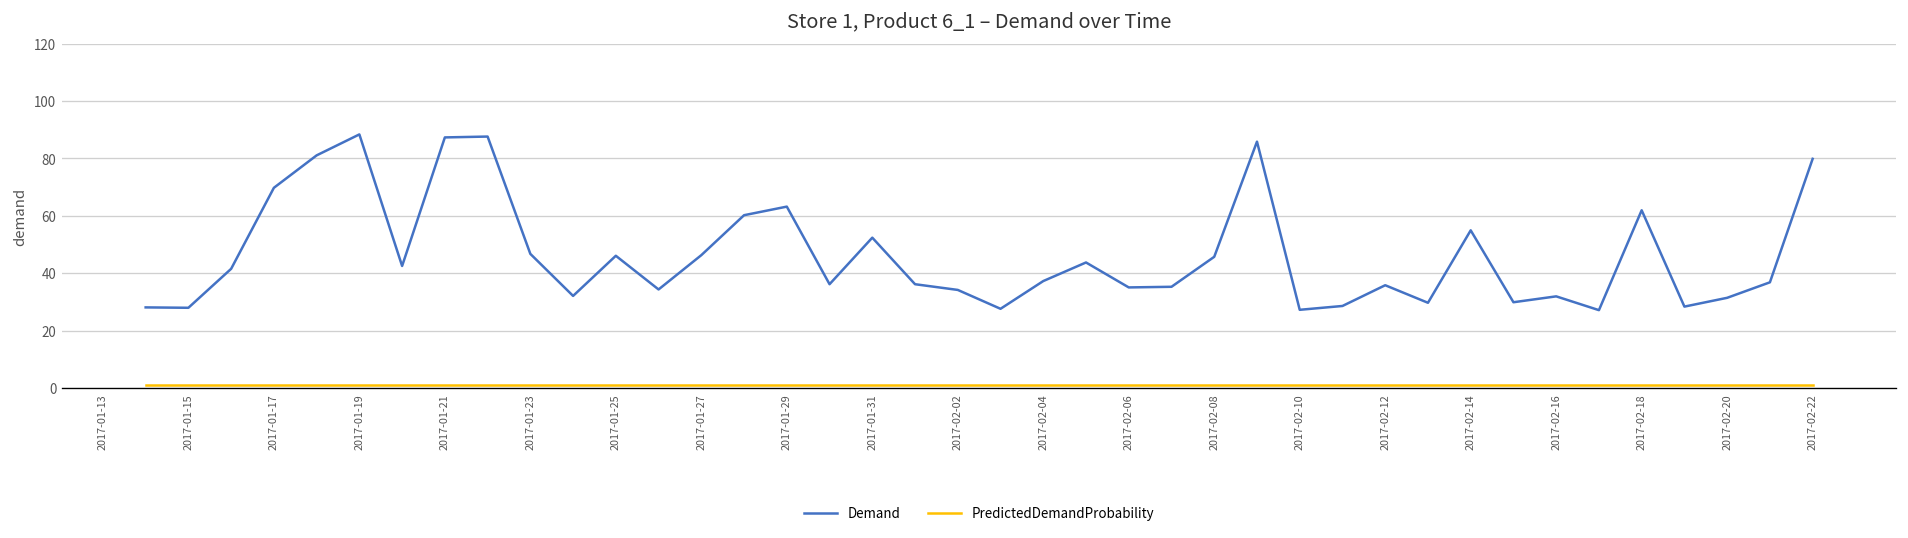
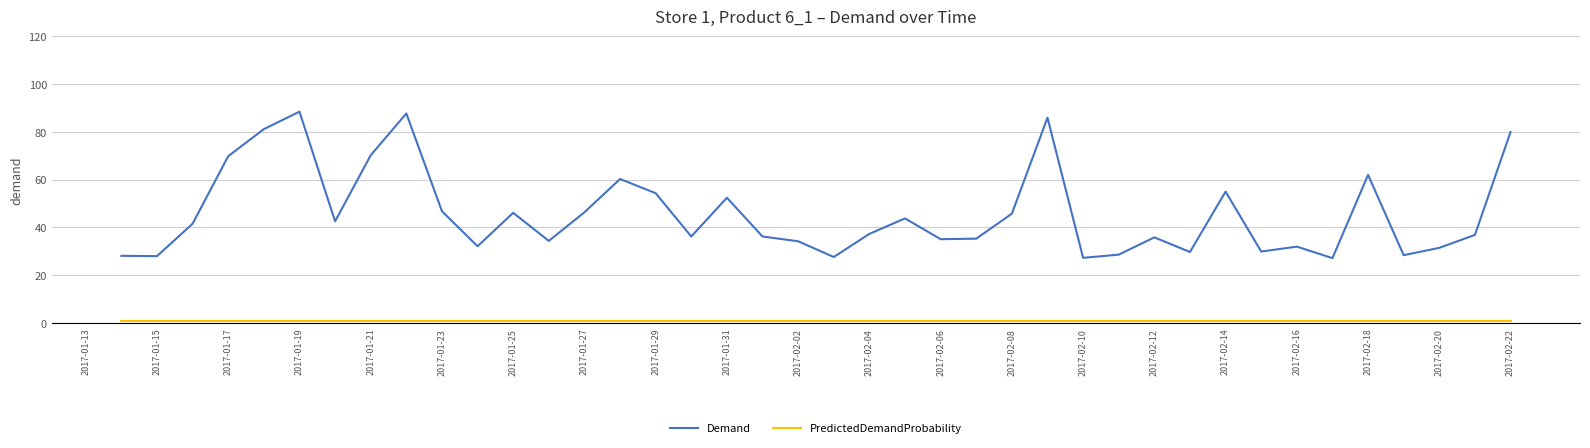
Demand, 2017-01-21: 87 -> 70
Demand, 2017-01-29: 63 -> 54
